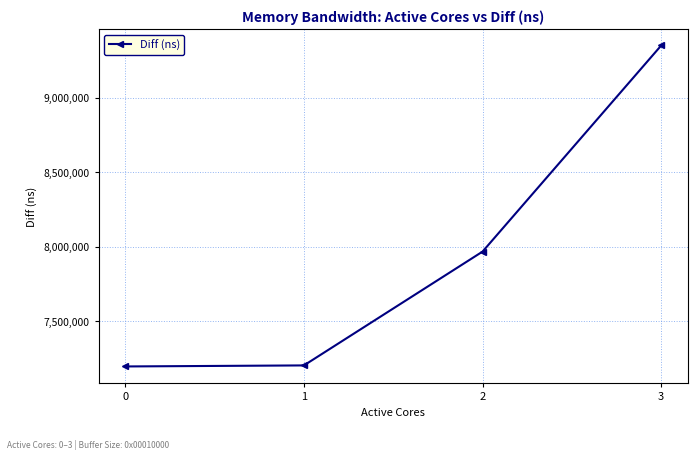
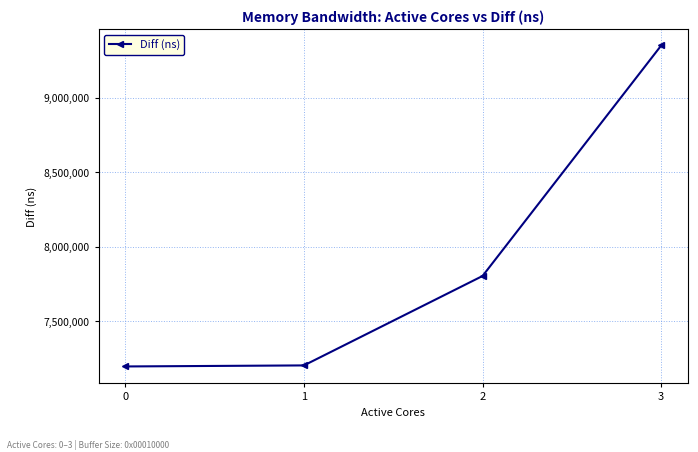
2: 7,970,000 -> 7,800,000
